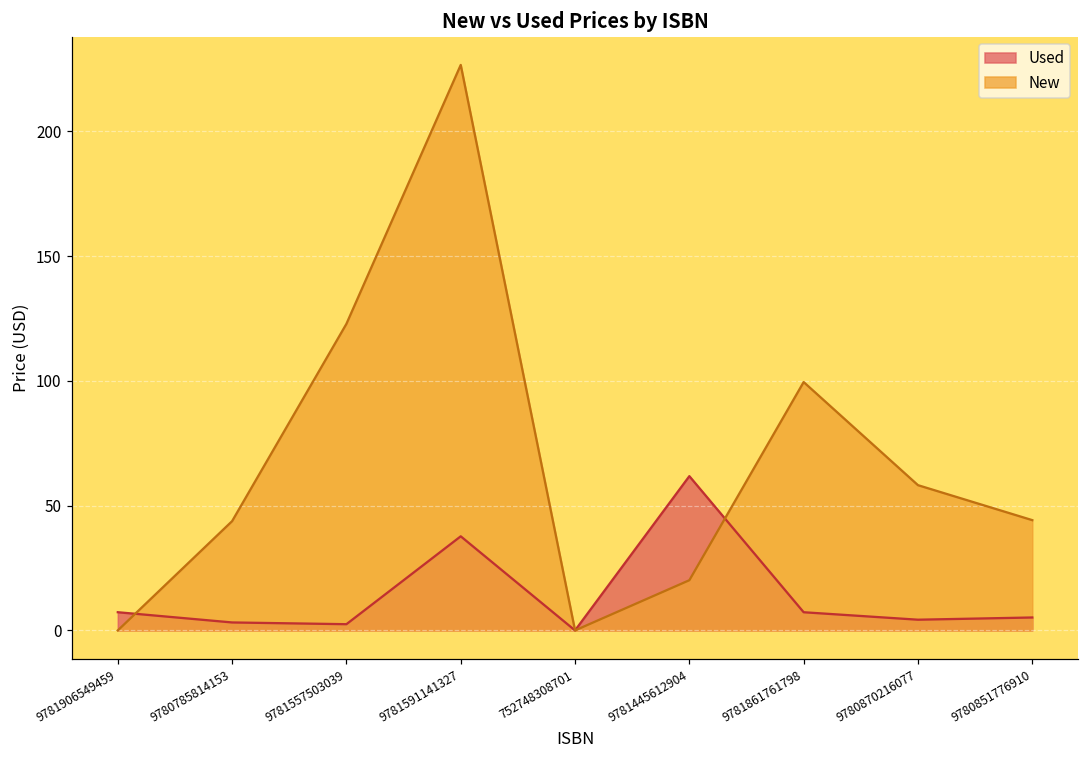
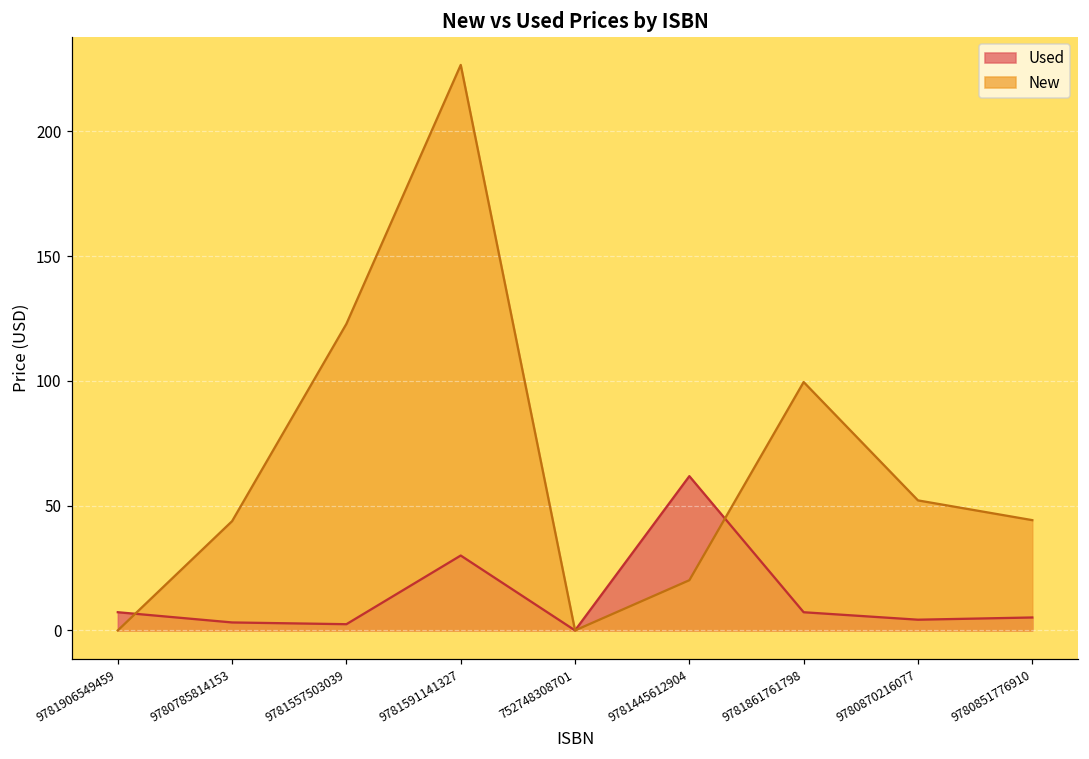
Used, 9781591141327: 38 -> 30
New, 9780870216077: 58 -> 52
